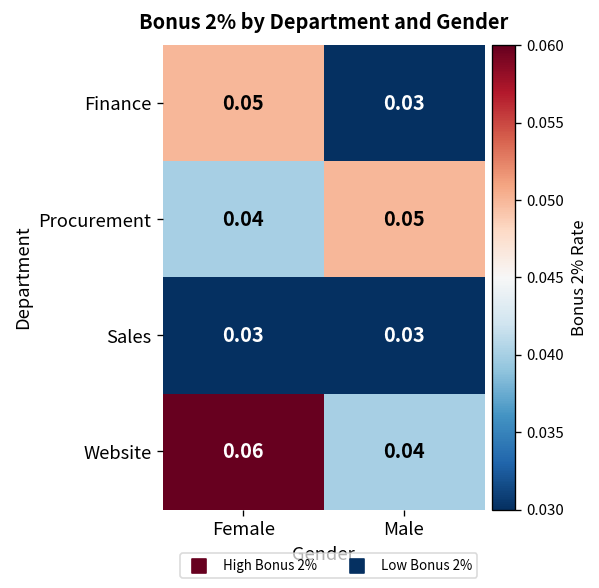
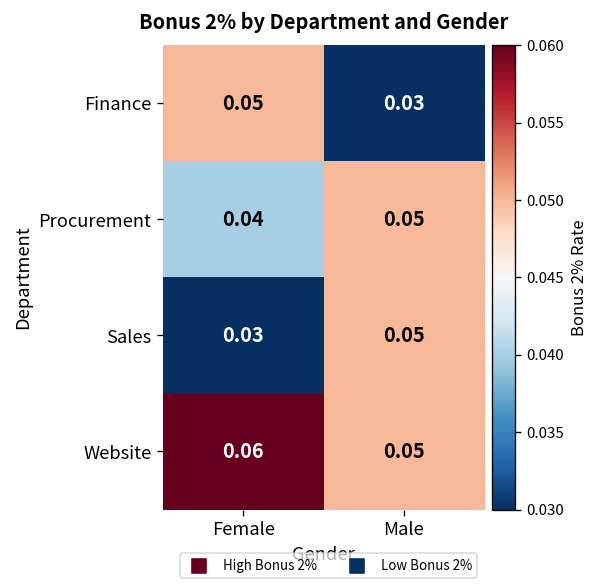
Sales, Male: 0.03 -> 0.05
Website, Male: 0.04 -> 0.05
